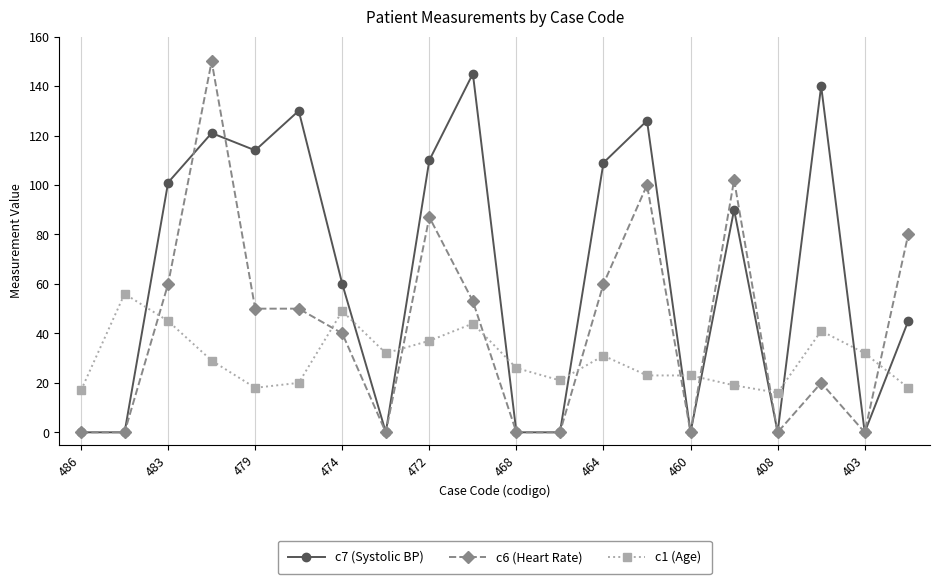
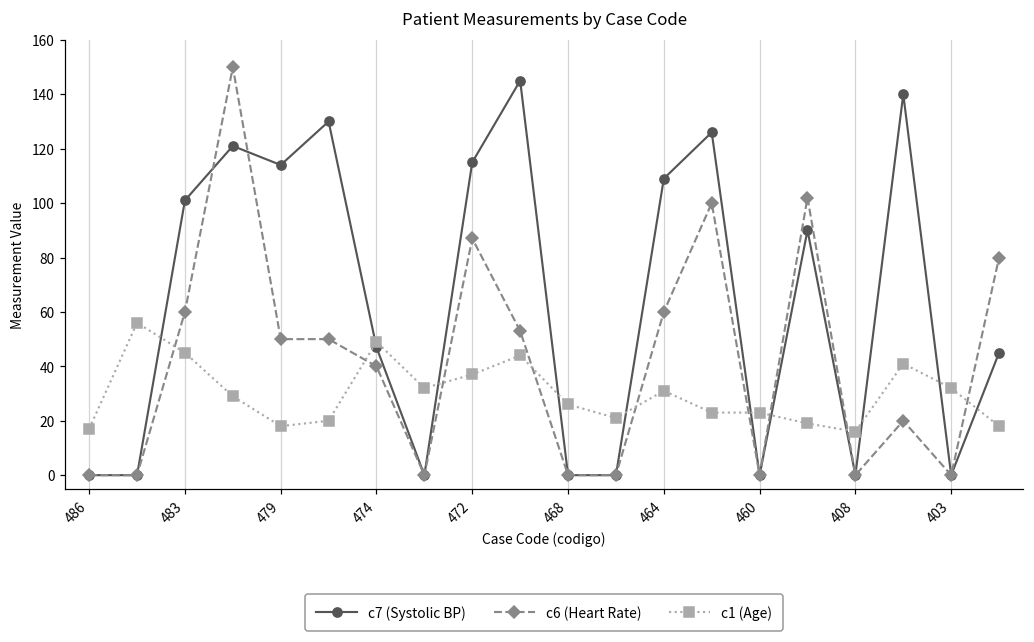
c7 (Systolic BP), 474: 60 -> 47
c7 (Systolic BP), 472: 110 -> 115
